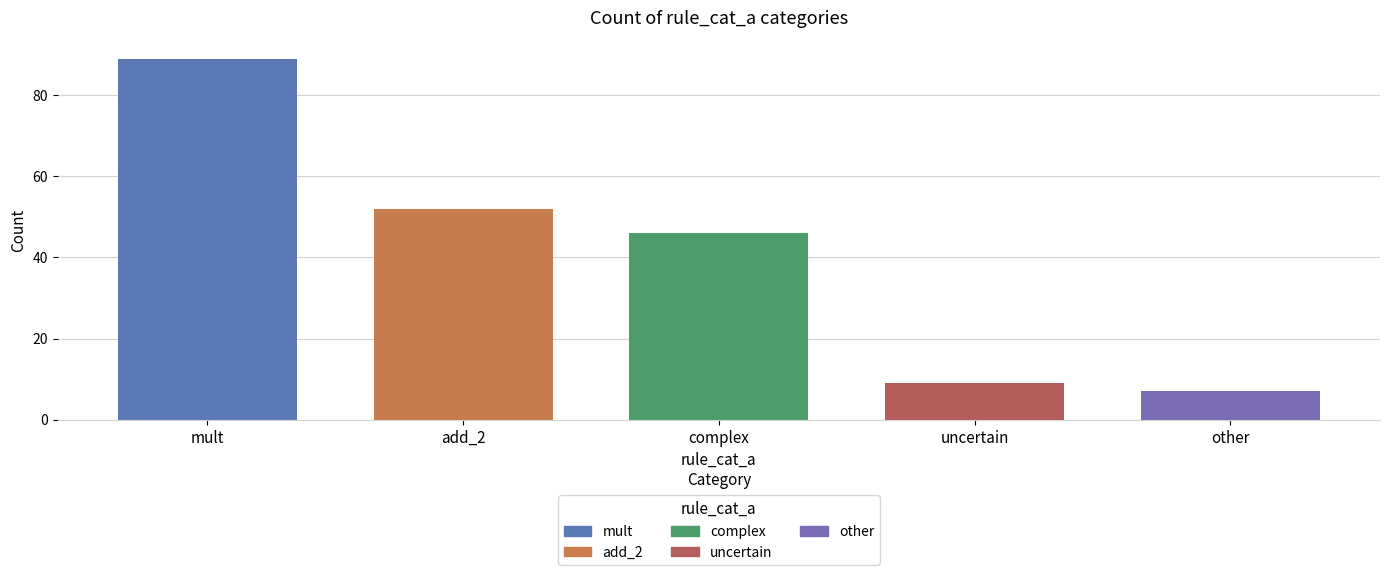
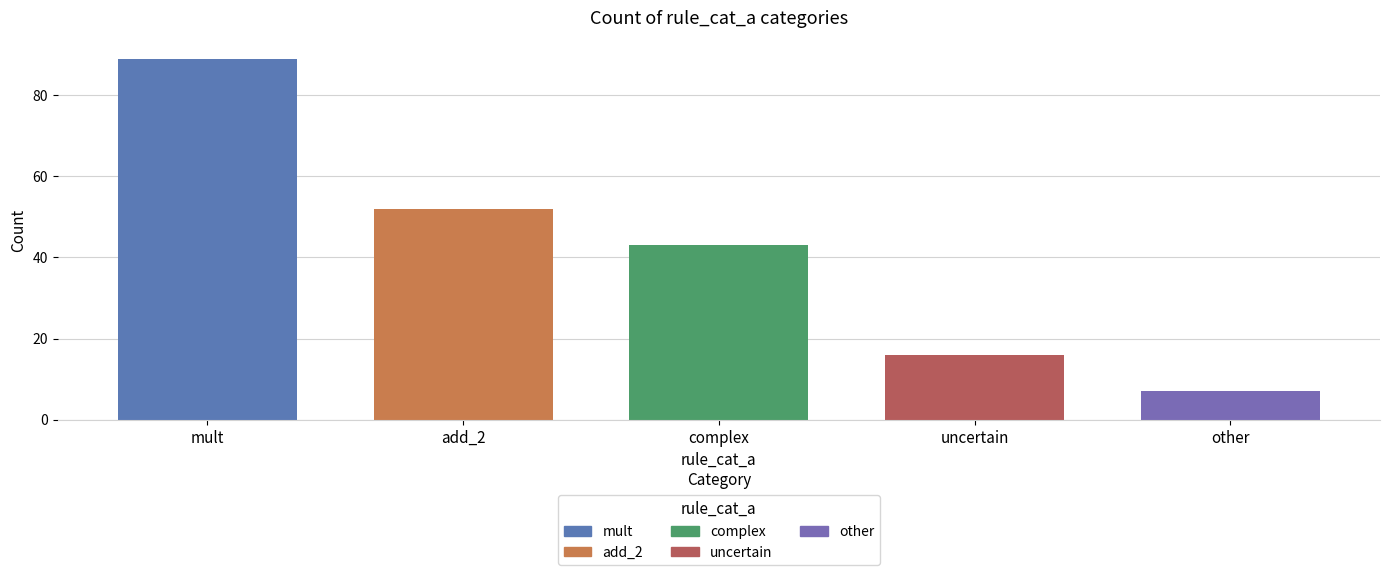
complex: 46 -> 43
uncertain: 9 -> 16
